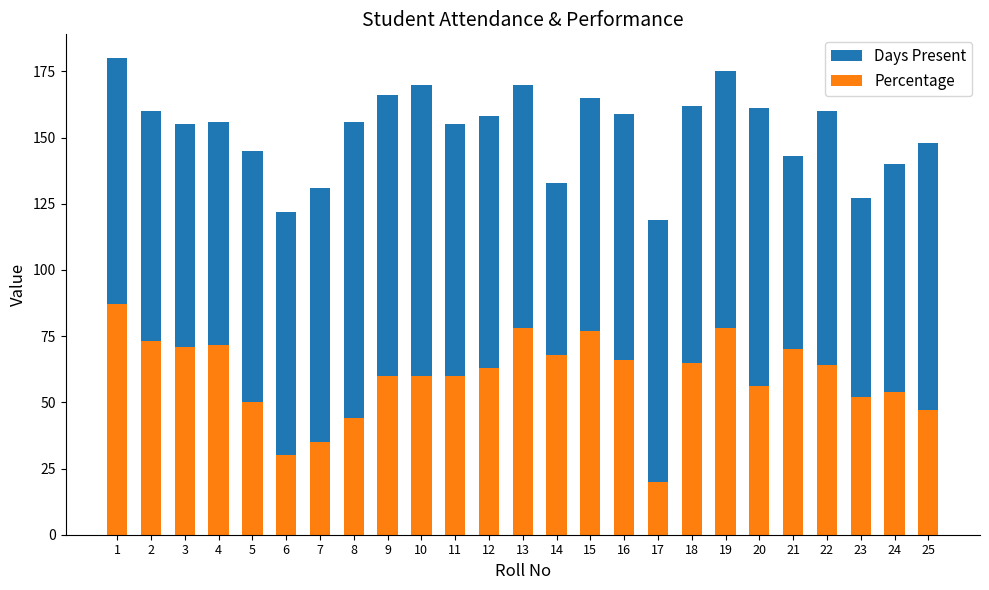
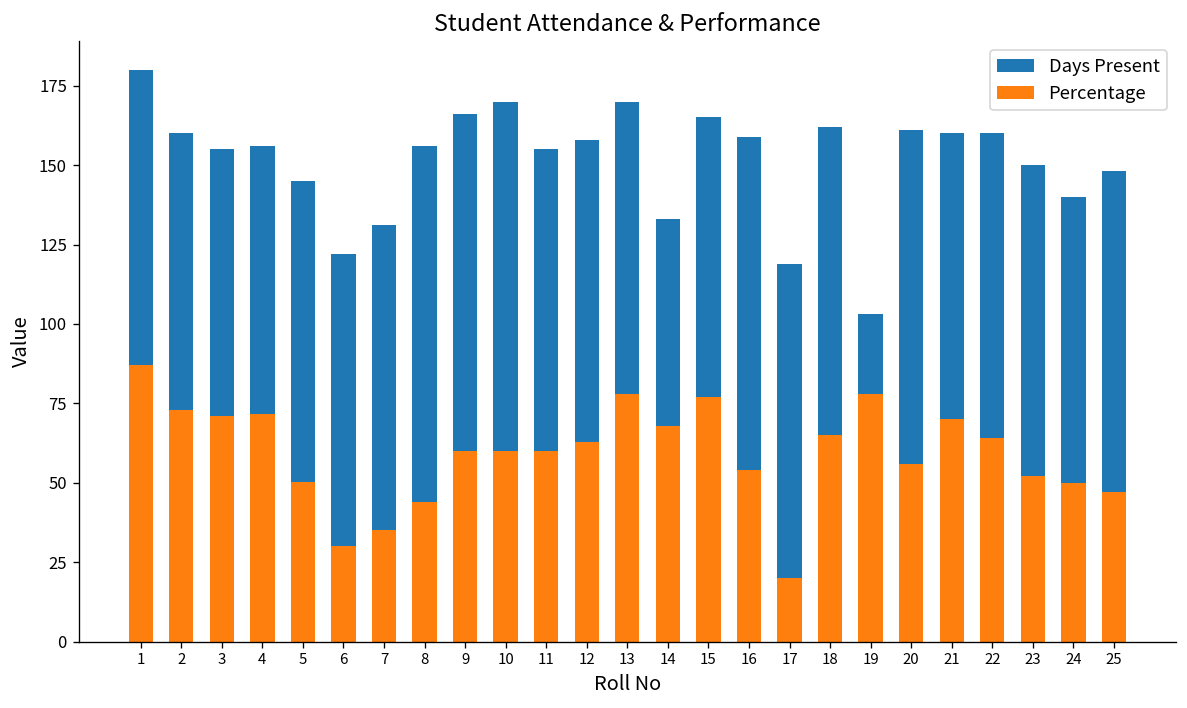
Percentage, 16: 66 -> 54
Days Present, 19: 175 -> 103
Days Present, 21: 143 -> 160
Days Present, 23: 127 -> 150
Percentage, 24: 54 -> 50
